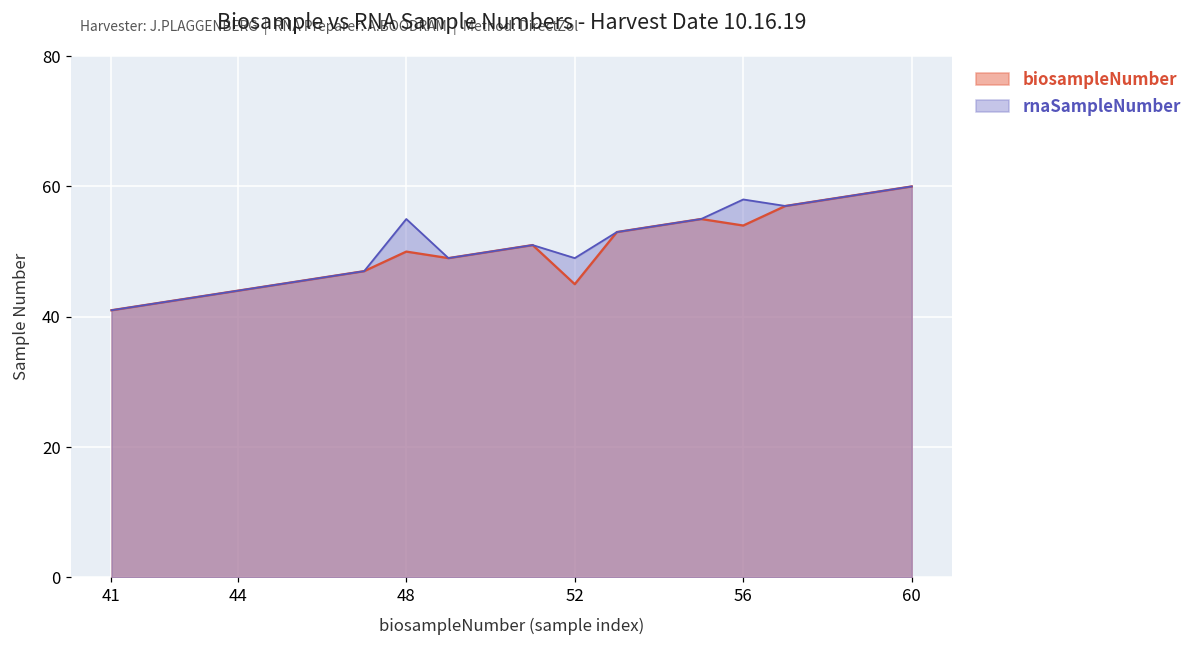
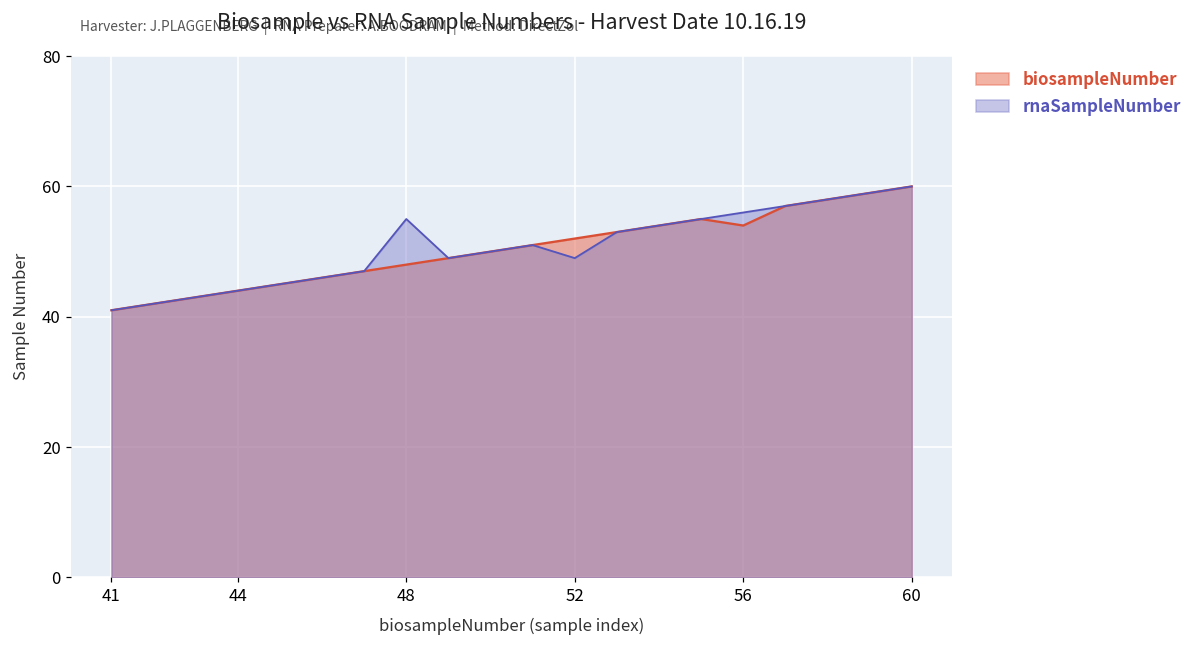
biosampleNumber, 48: 50 -> 48
biosampleNumber, 52: 45 -> 52
rnaSampleNumber, 56: 58 -> 56
